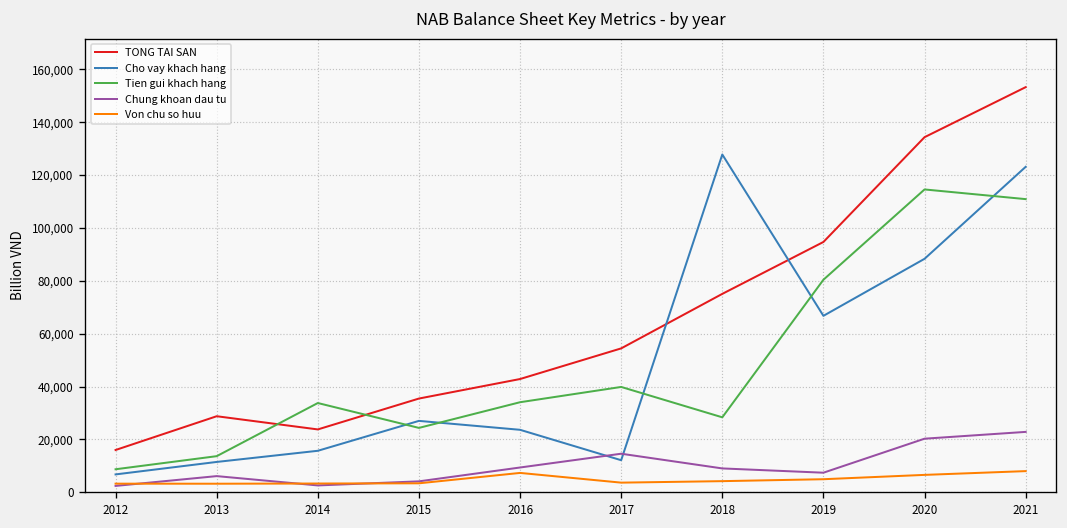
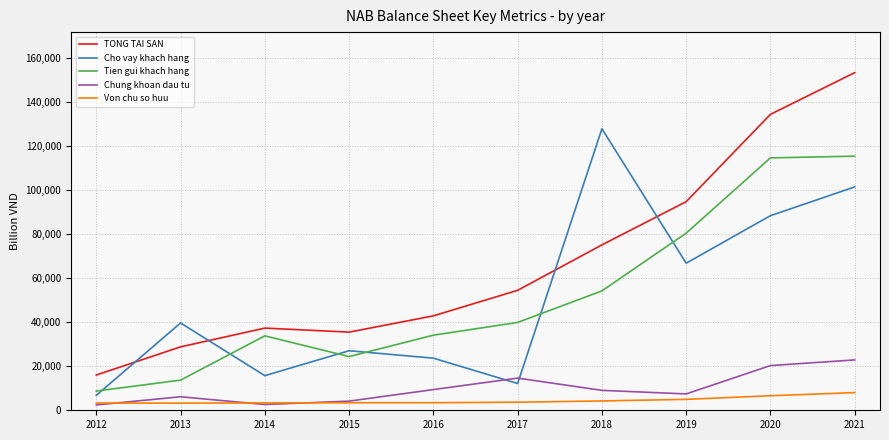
Cho vay khach hang, 2013: 11,000 -> 40,000
TONG TAI SAN, 2014: 24,000 -> 37,000
Von chu so huu, 2016: 7,000 -> 3,000
Tien gui khach hang, 2018: 28,000 -> 54,000
Cho vay khach hang, 2021: 123,000 -> 101,000
Tien gui khach hang, 2021: 111,000 -> 115,000
